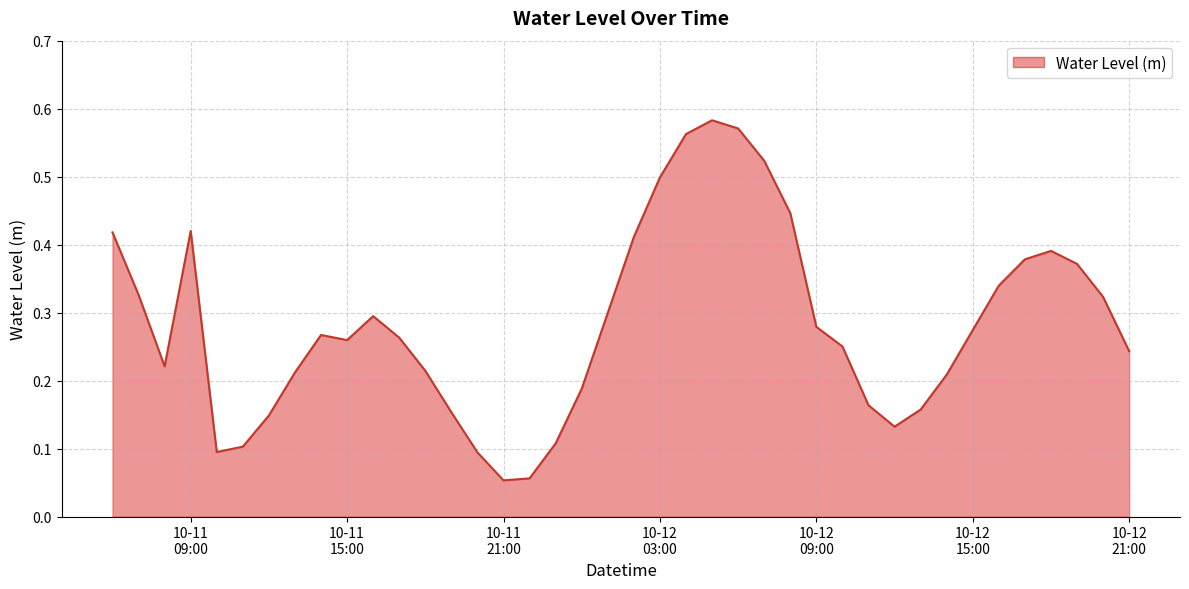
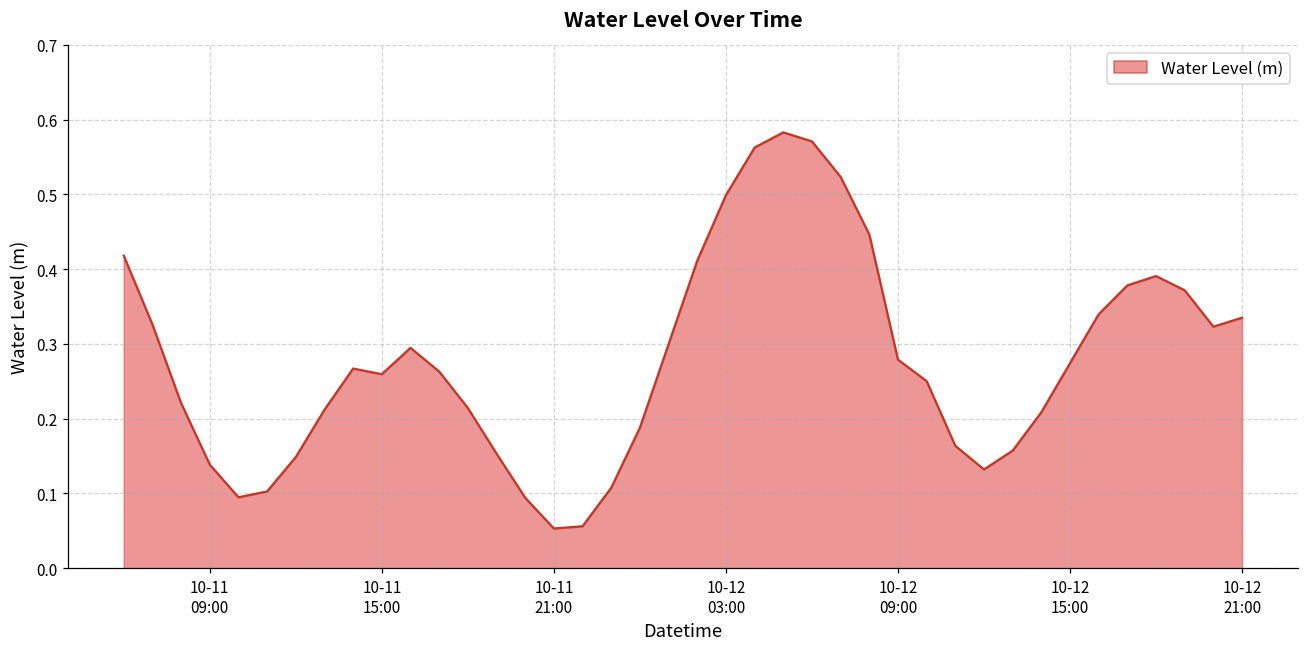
10-11 09:00: 0.42 -> 0.14
10-12 21:00: 0.24 -> 0.34
